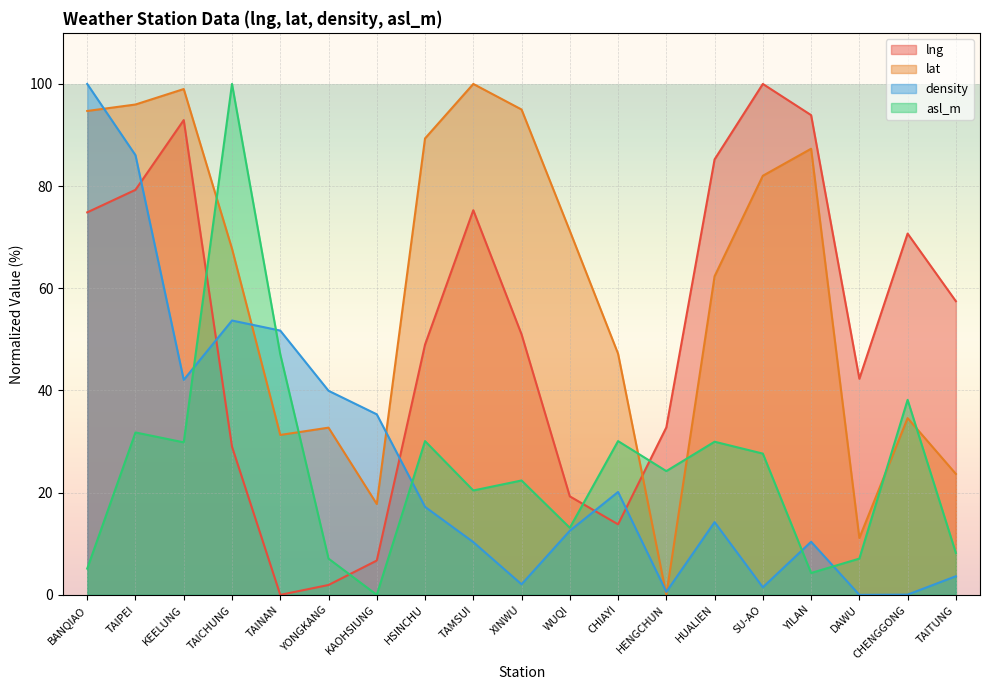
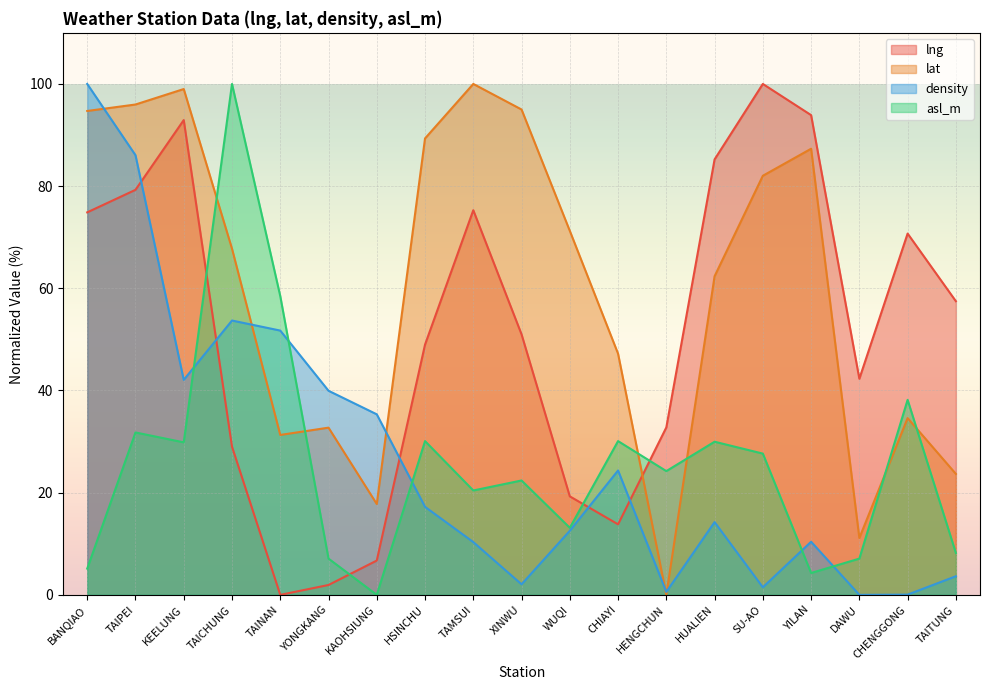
asl_m, TAINAN: 47 -> 58
density, CHIAYI: 20 -> 24
